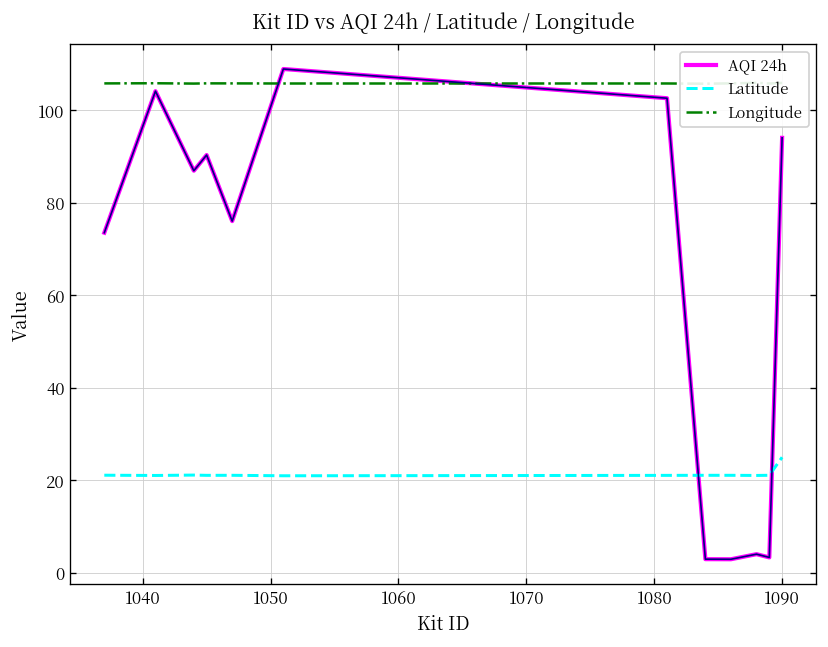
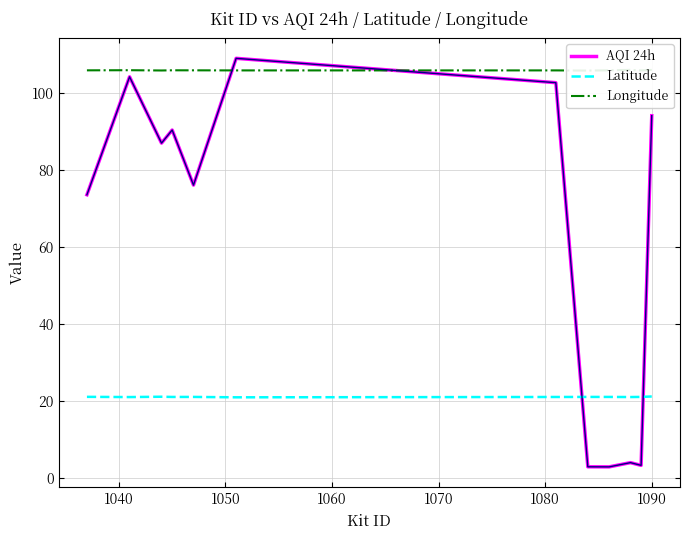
Latitude, 1090: 25 -> 21
